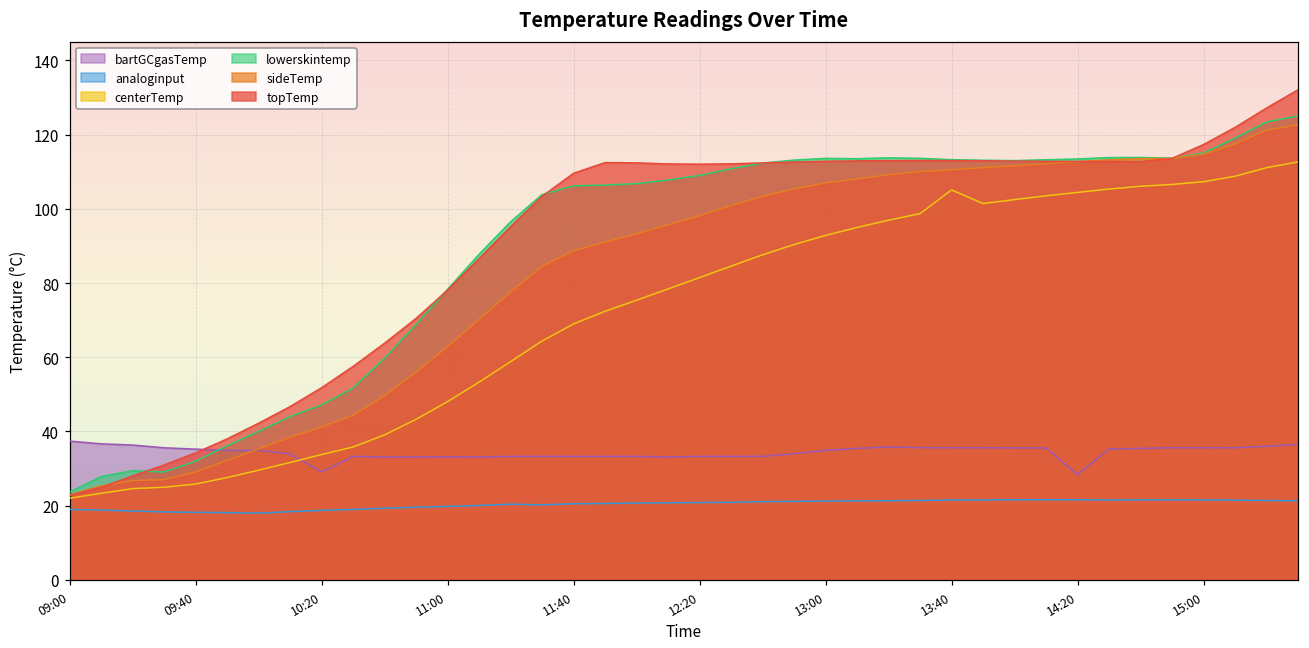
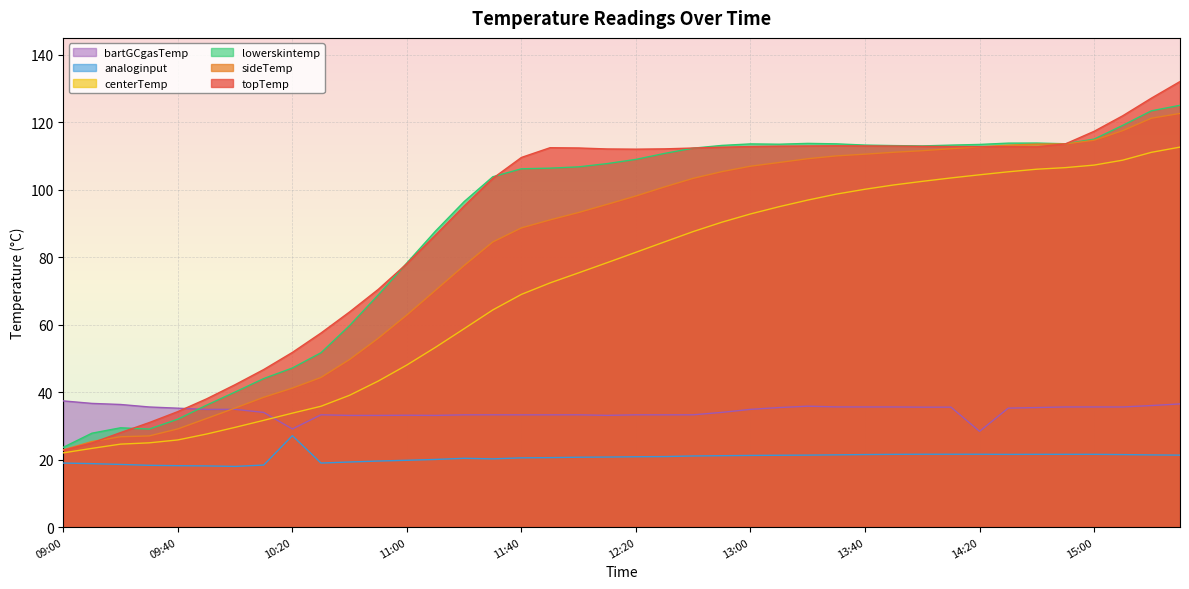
analoginput, 10:20: 19 -> 27
centerTemp, 13:40: 105 -> 100
